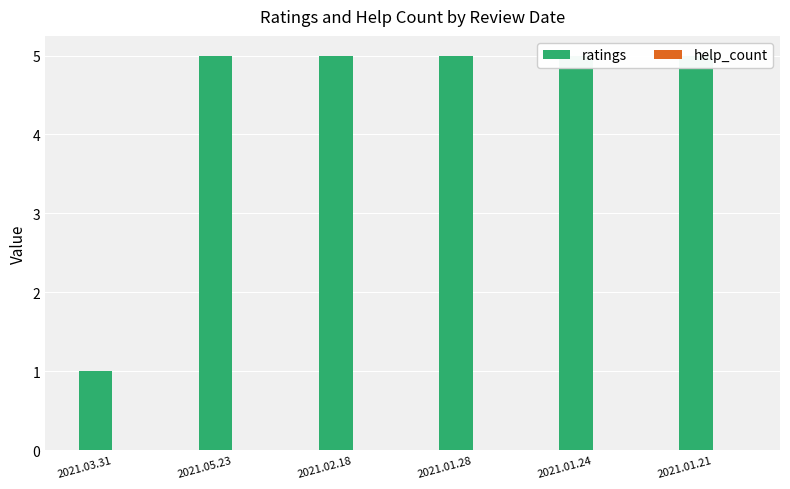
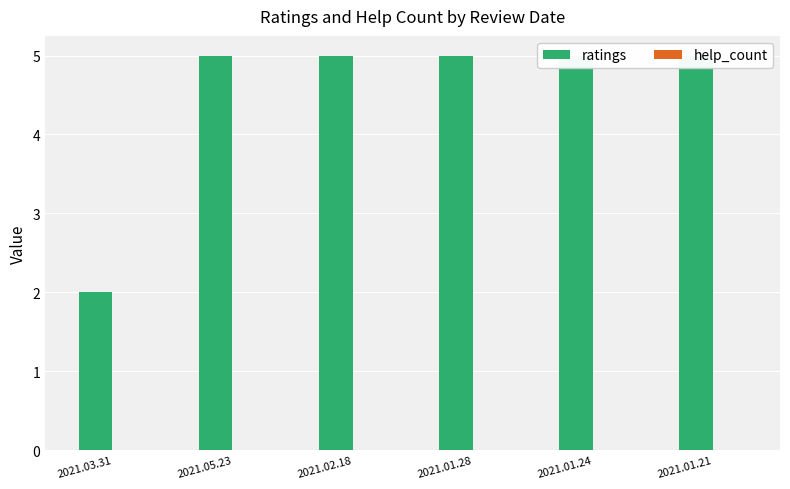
ratings, 2021.03.31: 1 -> 2
